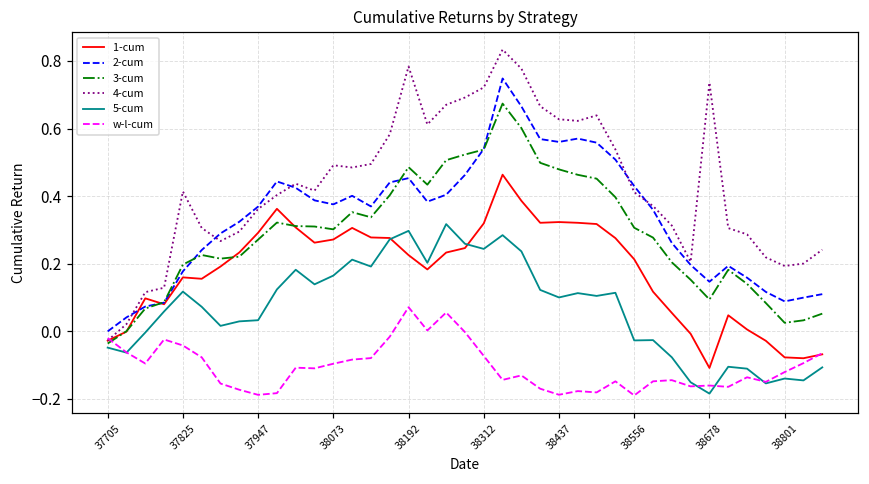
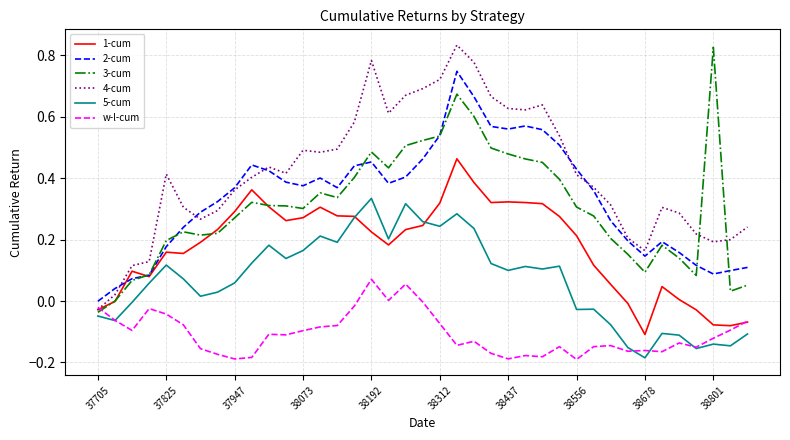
5-cum, 37947: 0.03 -> 0.06
5-cum, 38192: 0.30 -> 0.33
4-cum, 38678: 0.74 -> 0.16
3-cum, 38801: 0.02 -> 0.83
